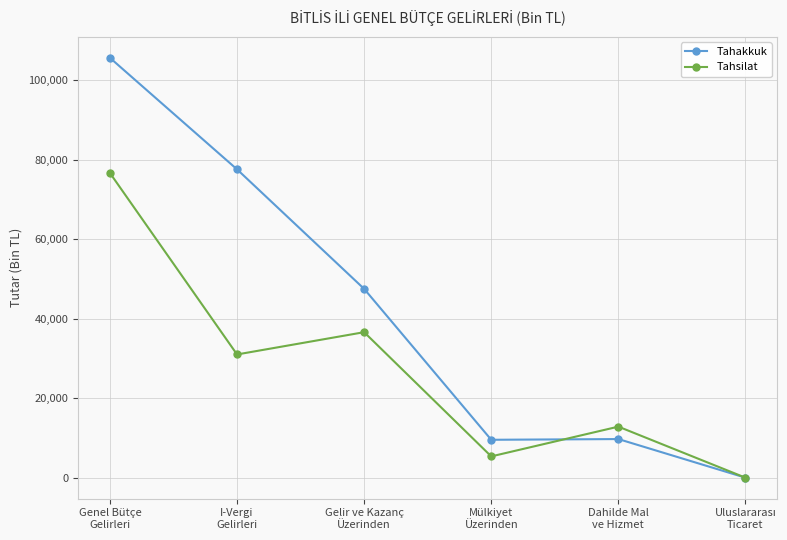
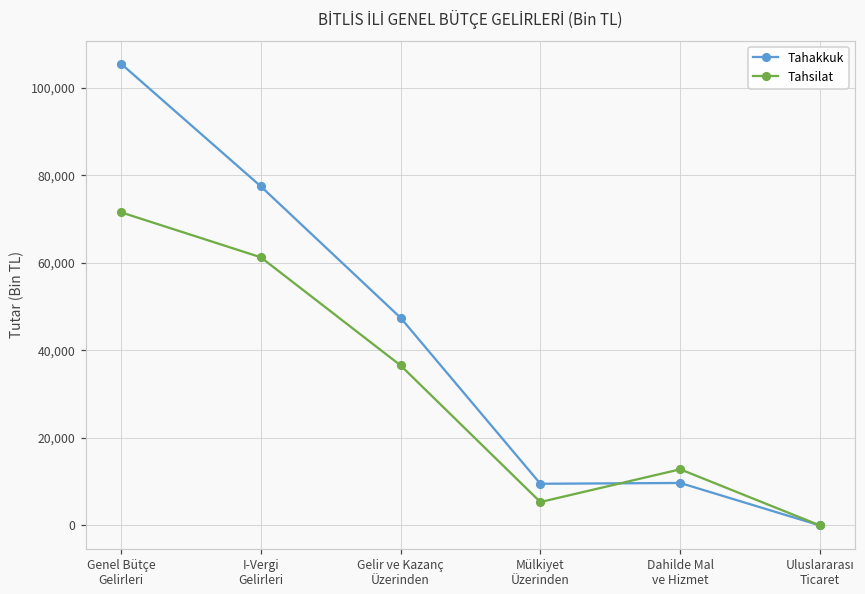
Tahsilat, Genel Bütçe Gelirleri: 77,000 -> 72,000
Tahsilat, I-Vergi Gelirleri: 31,000 -> 61,000
